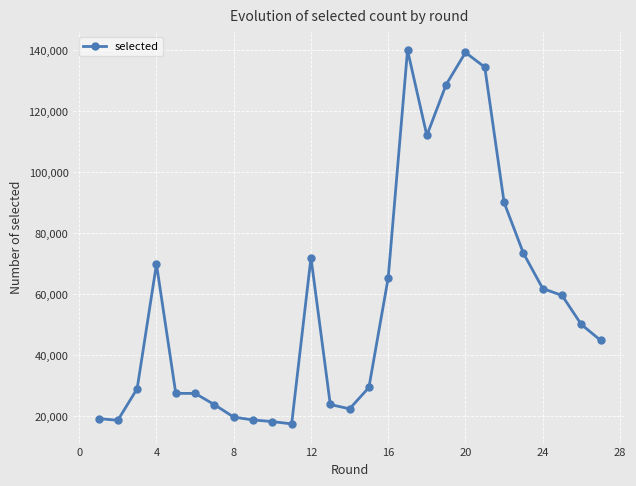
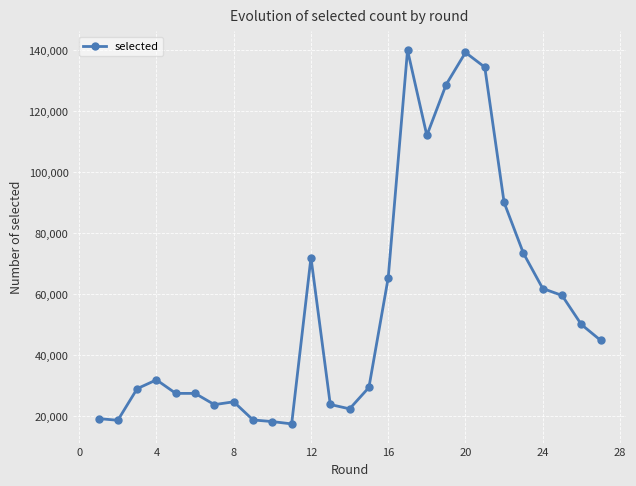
4: 70,000 -> 32,000
8: 20,000 -> 25,000
